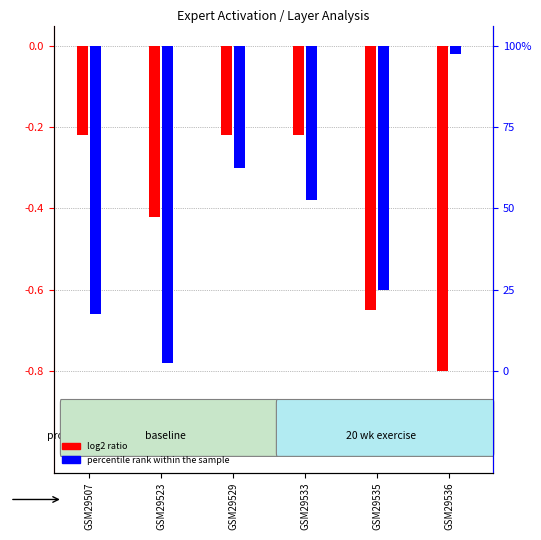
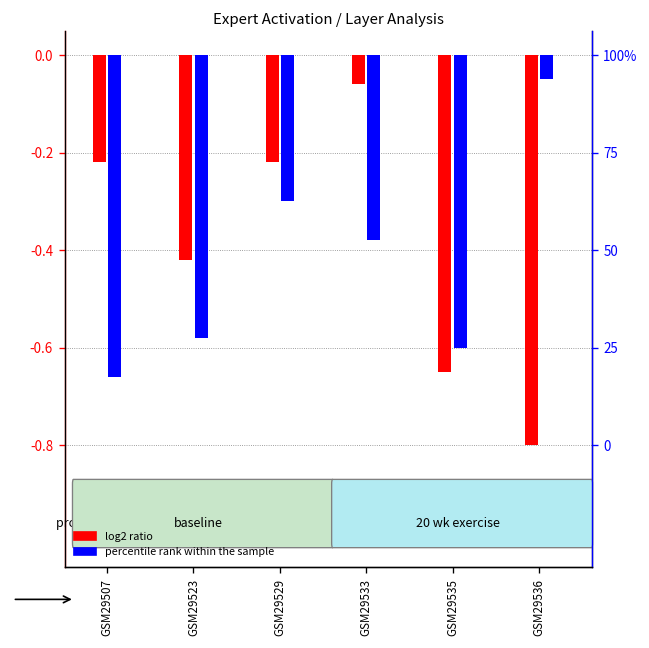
percentile rank within the sample, GSM29523: -0.78 -> -0.58
log2 ratio, GSM29533: -0.22 -> -0.06
percentile rank within the sample, GSM29536: -0.02 -> -0.05
